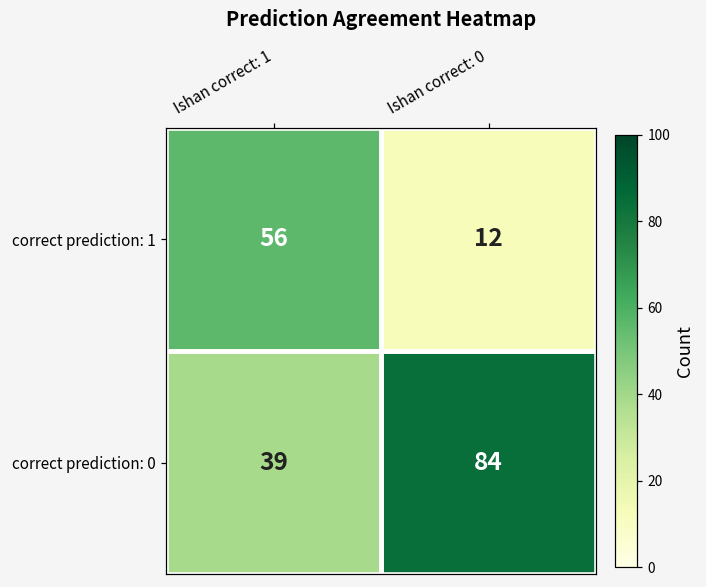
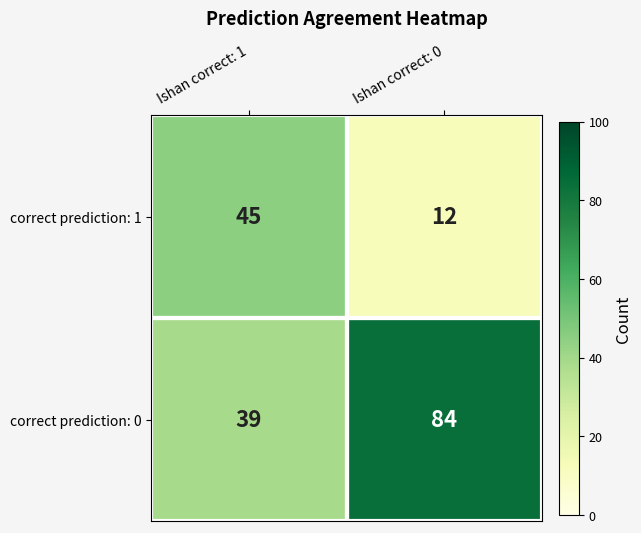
correct prediction: 1, Ishan correct: 1: 56 -> 45
